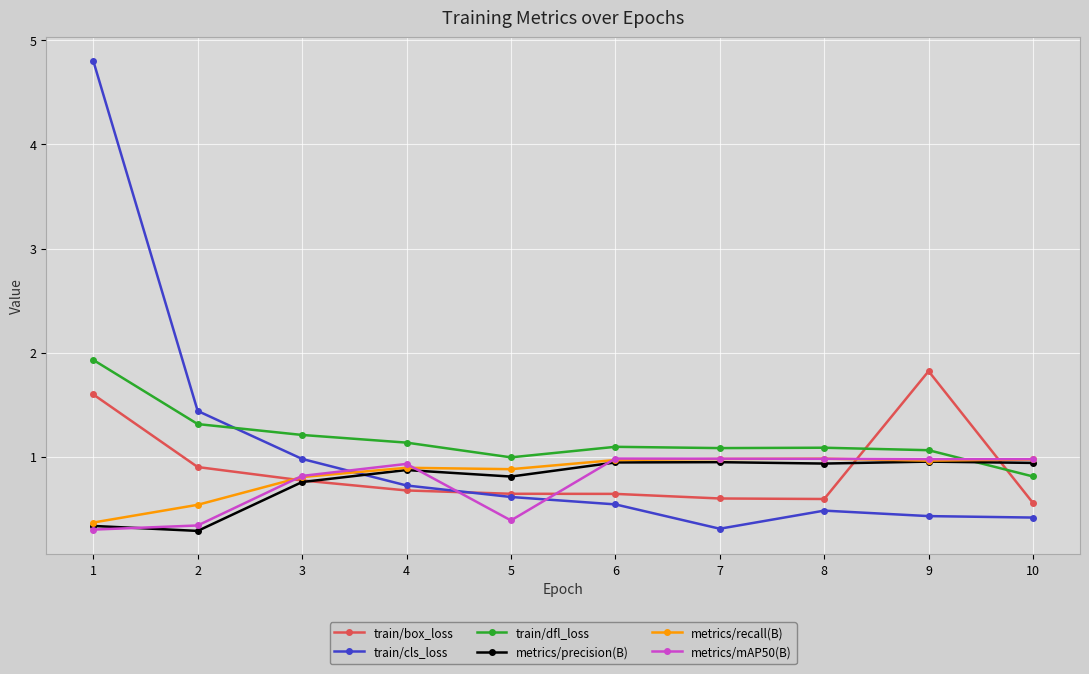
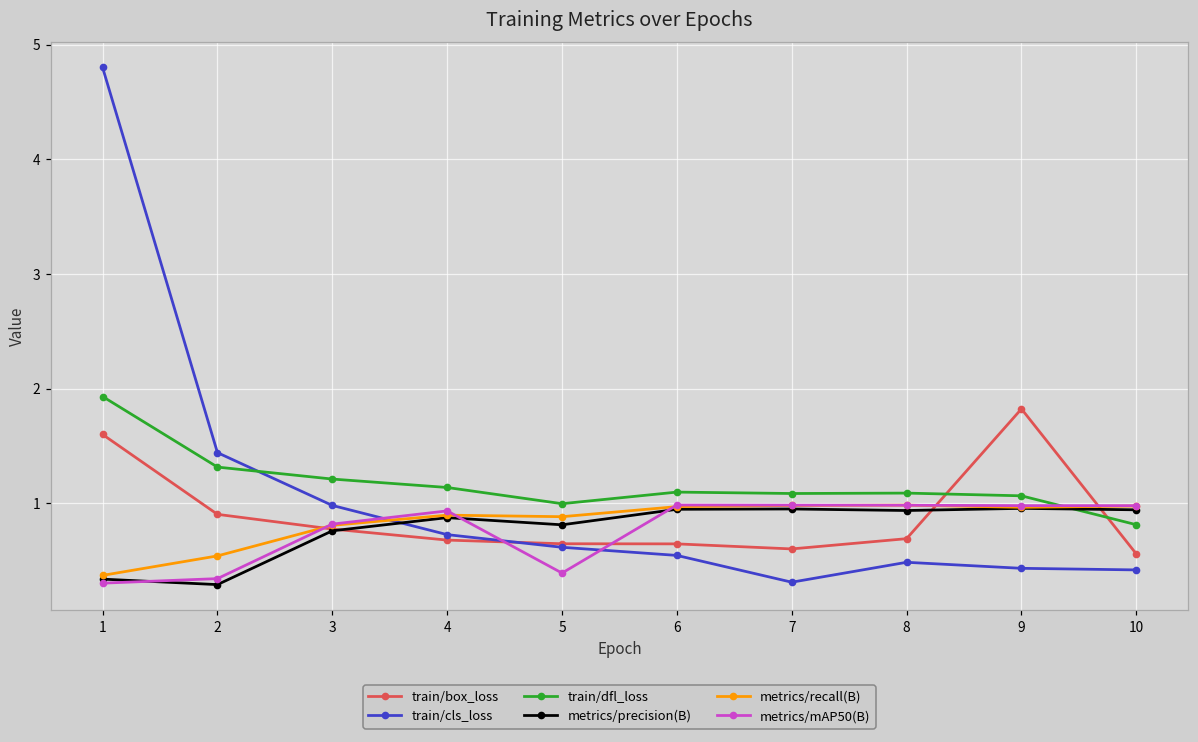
train/box_loss, 8: 0.60 -> 0.69
